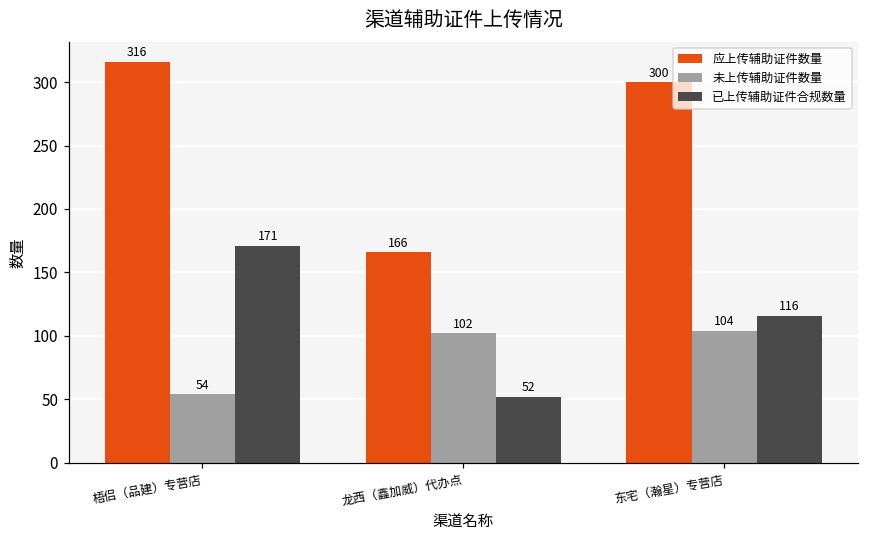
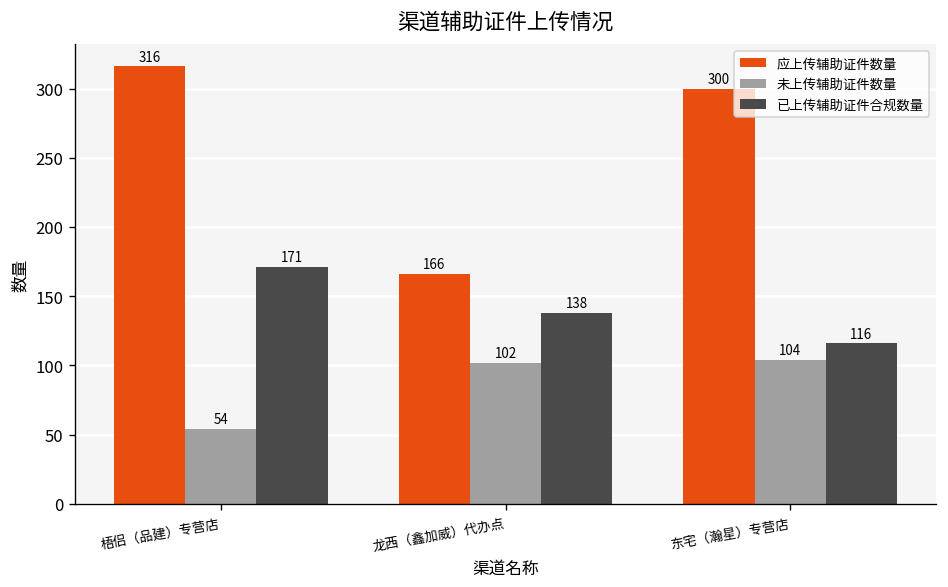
已上传辅助证件合规数量, 龙西（鑫加威）代办点: 52 -> 138
